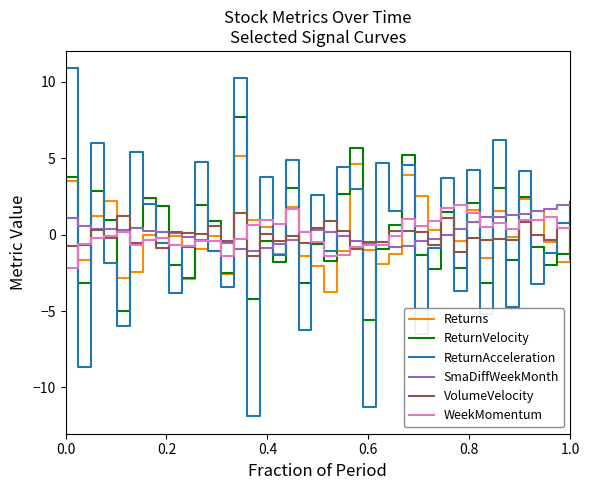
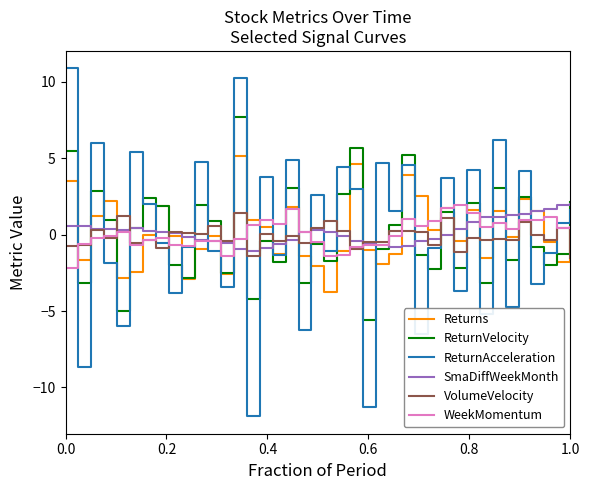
ReturnVelocity, 0.0: 3.8 -> 5.5
SmaDiffWeekMonth, 0.0: 1.1 -> 0.6
